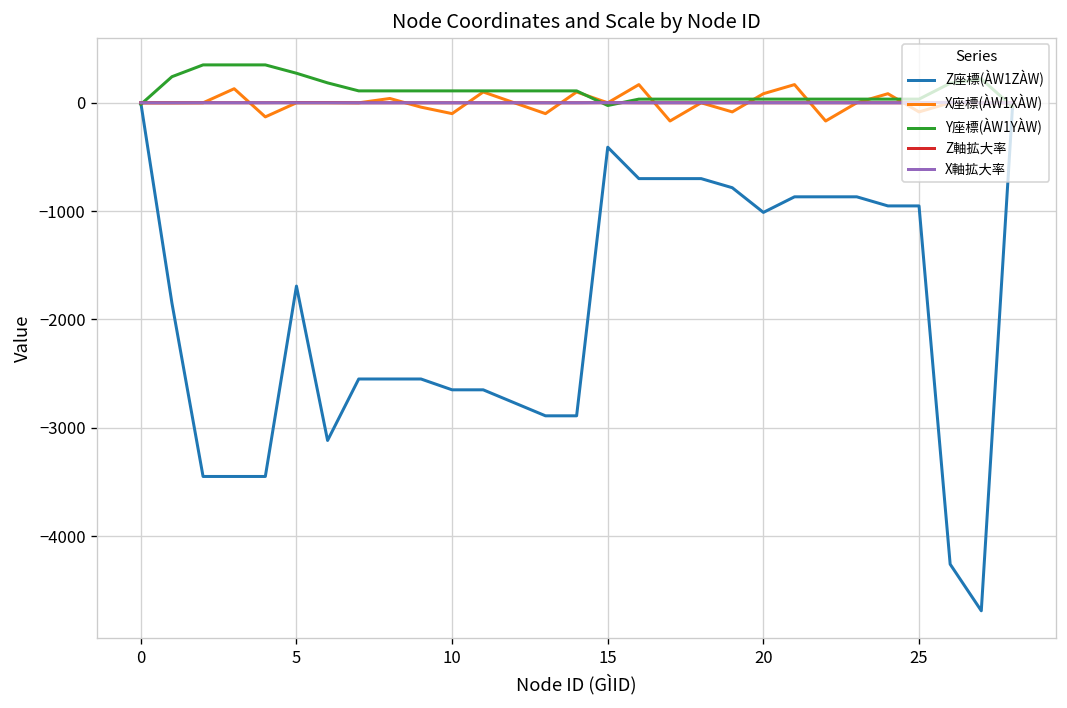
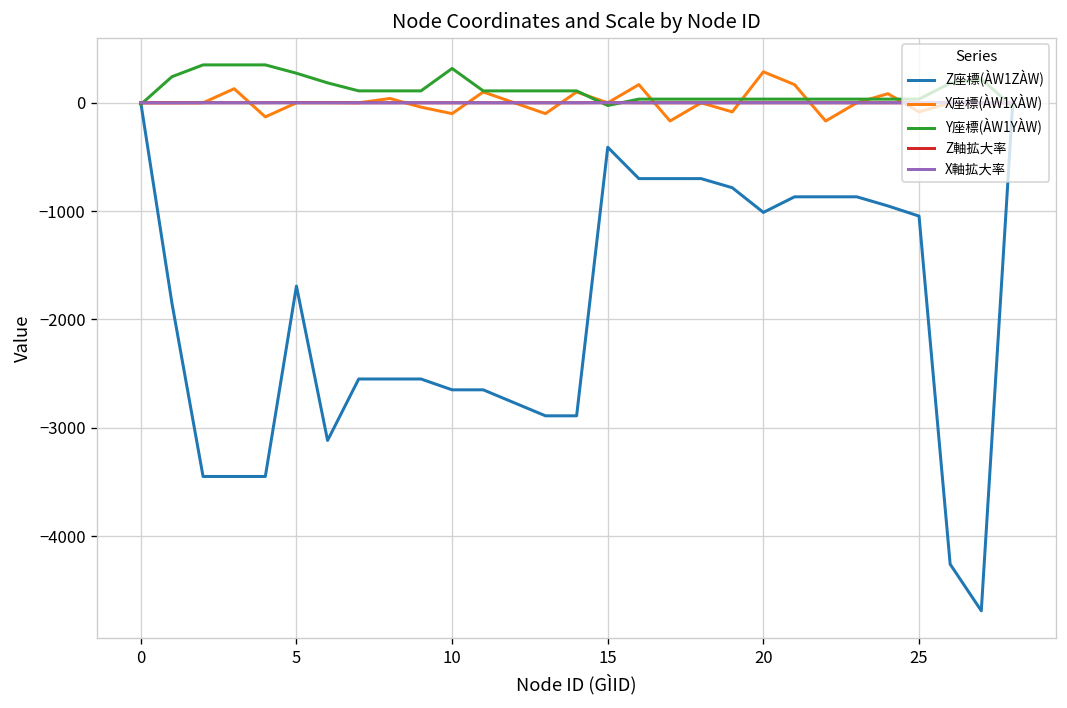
Y座標(ÀW1YÀW), 10: 100 -> 300
X座標(ÀW1XÀW), 20: 100 -> 300
Z座標(ÀW1ZÀW), 25: -950 -> -1050
